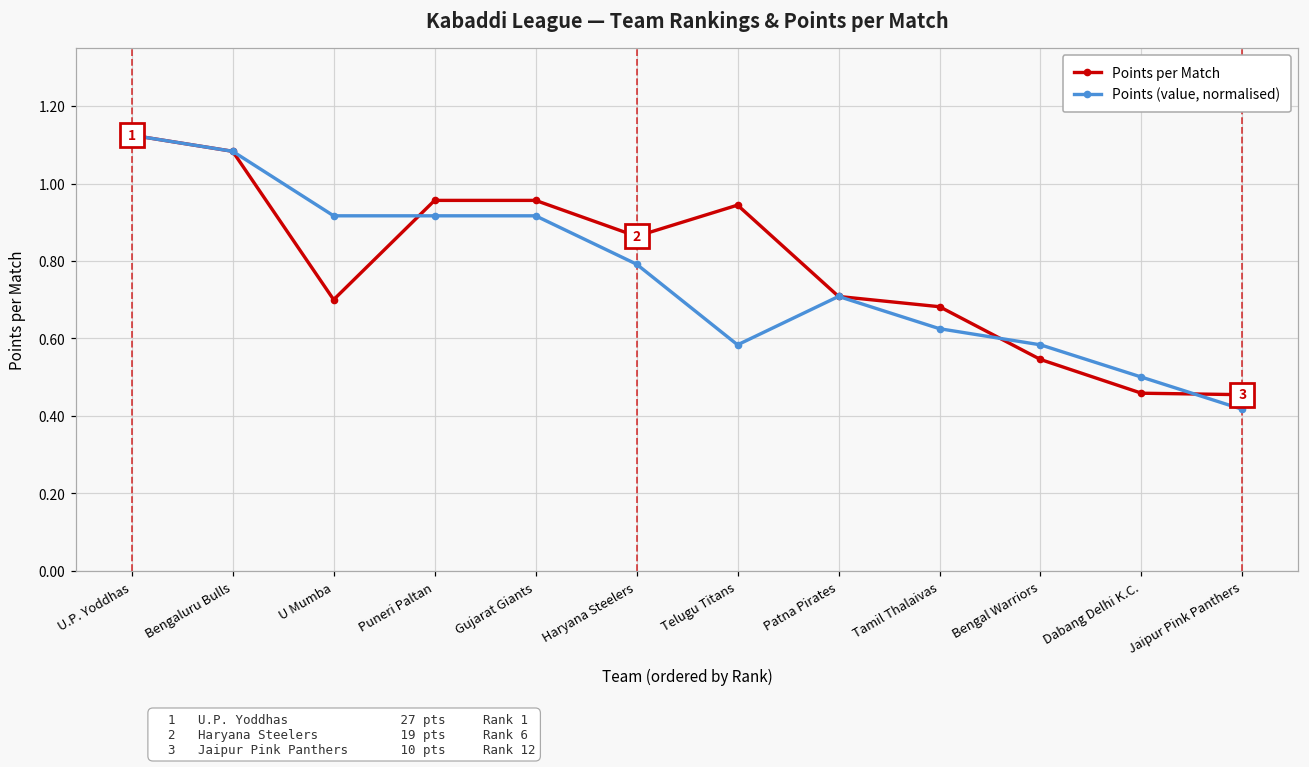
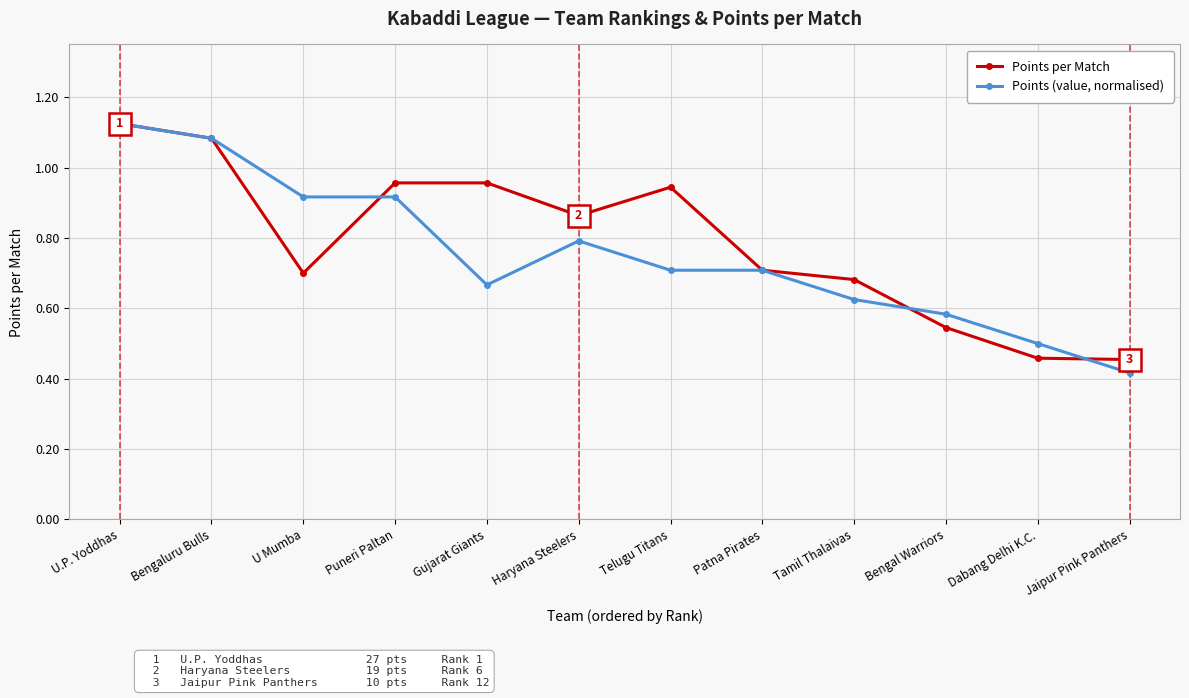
Points (value, normalised), Gujarat Giants: 0.92 -> 0.67
Points (value, normalised), Telugu Titans: 0.58 -> 0.71
